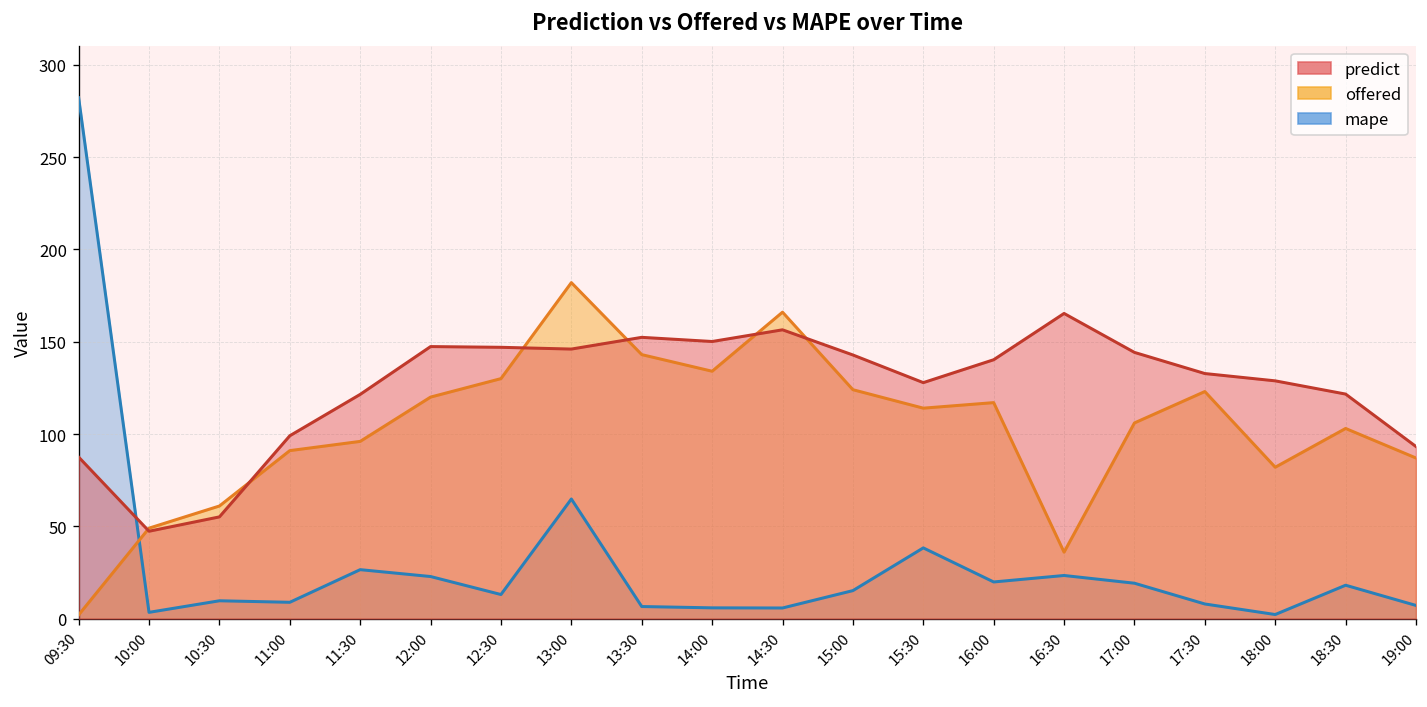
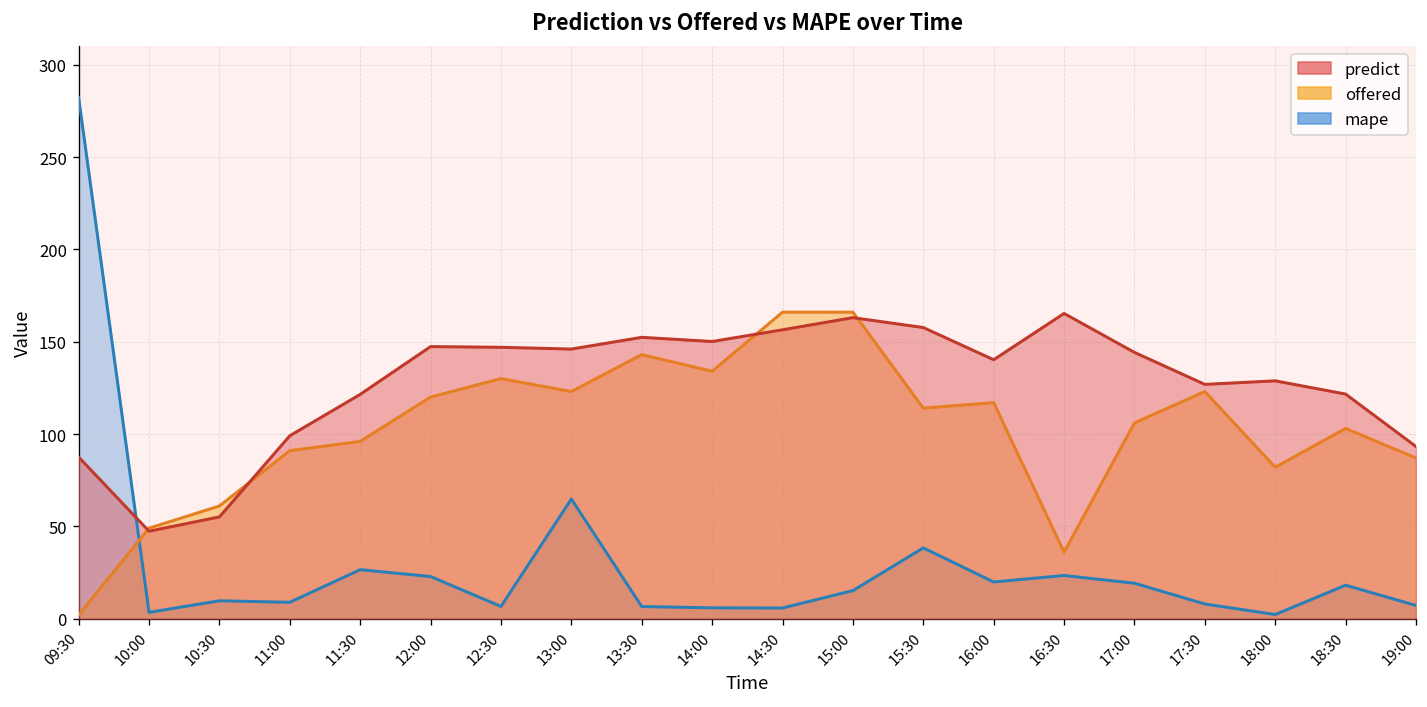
mape, 12:30: 13 -> 7
offered, 13:00: 182 -> 123
predict, 15:00: 143 -> 163
offered, 15:00: 124 -> 166
predict, 15:30: 128 -> 158
predict, 17:30: 133 -> 127
